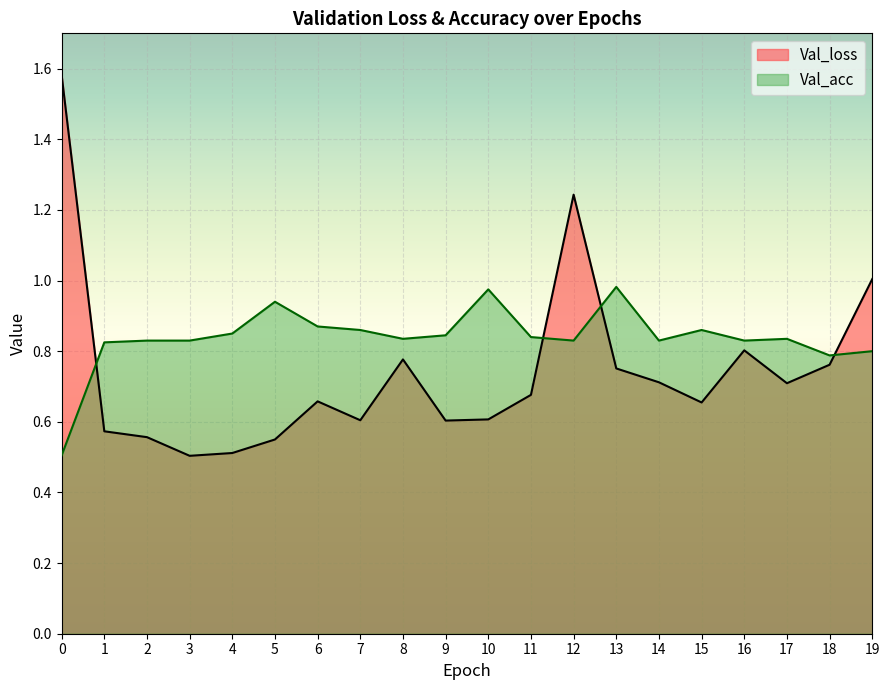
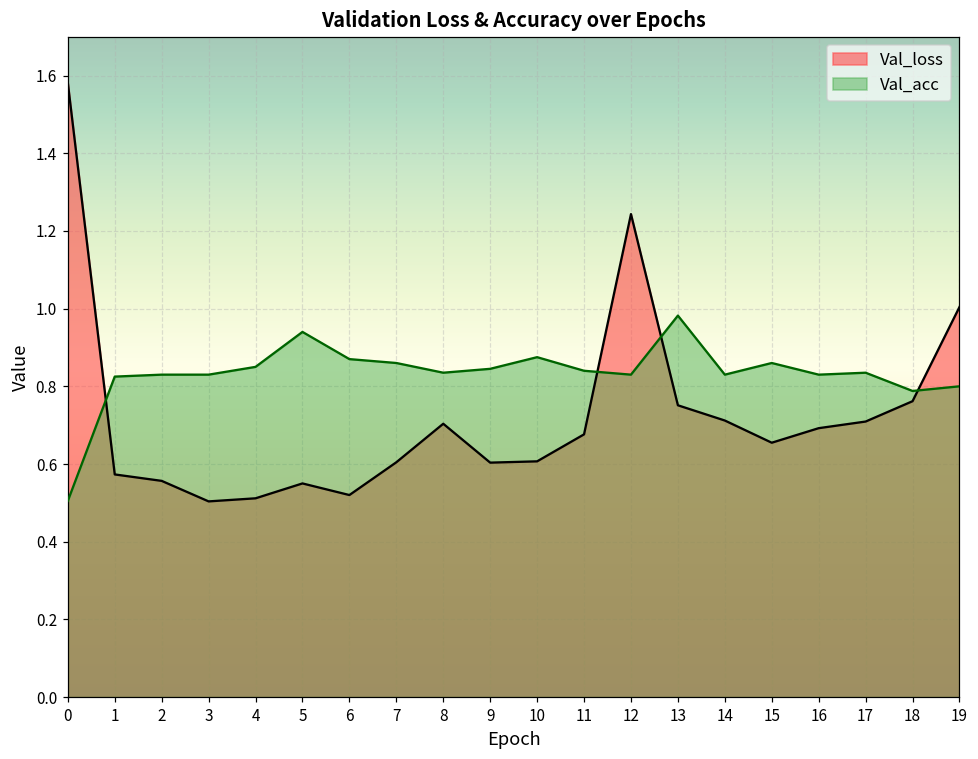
Val_loss, 6: 0.66 -> 0.52
Val_loss, 8: 0.78 -> 0.70
Val_acc, 10: 0.98 -> 0.88
Val_loss, 16: 0.80 -> 0.69
